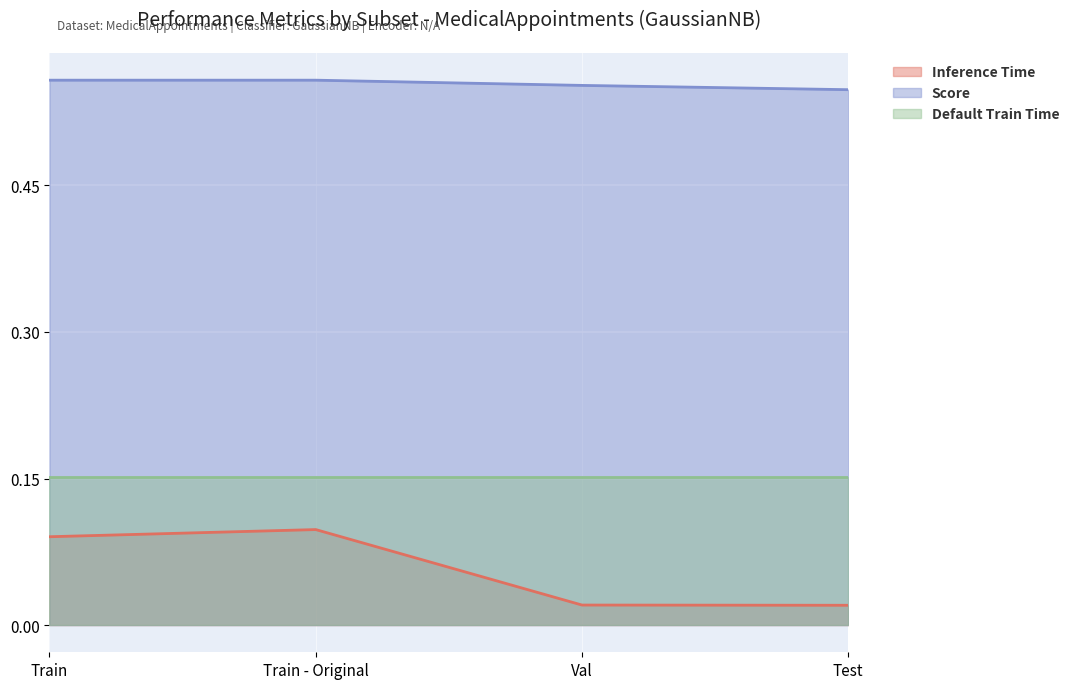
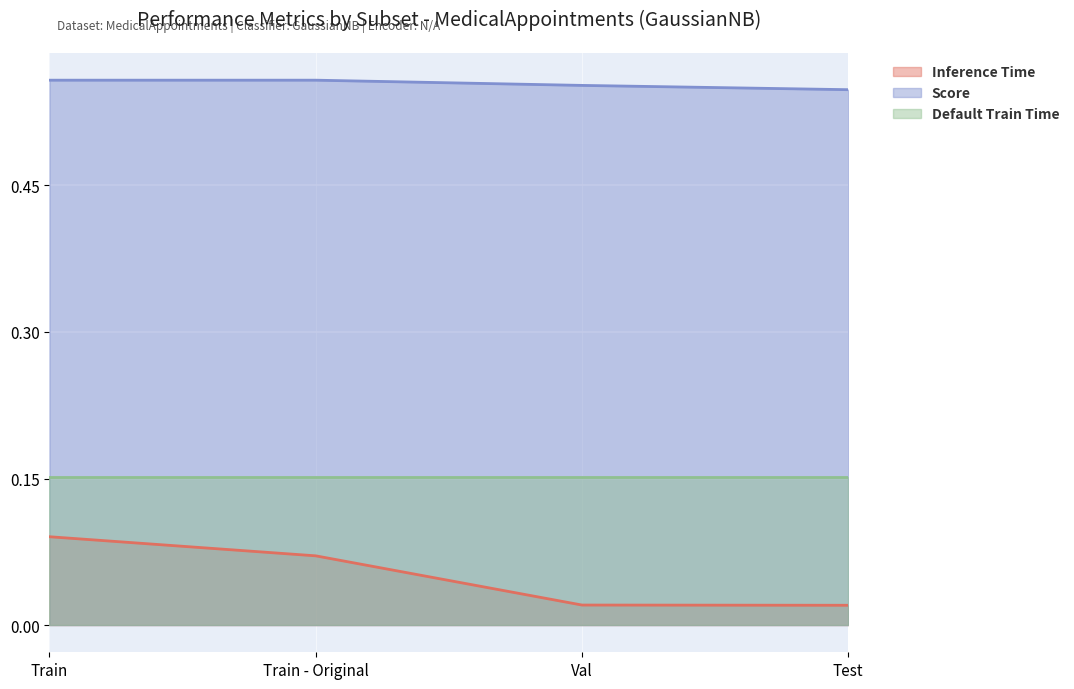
Inference Time, Train - Original: 0.10 -> 0.07
